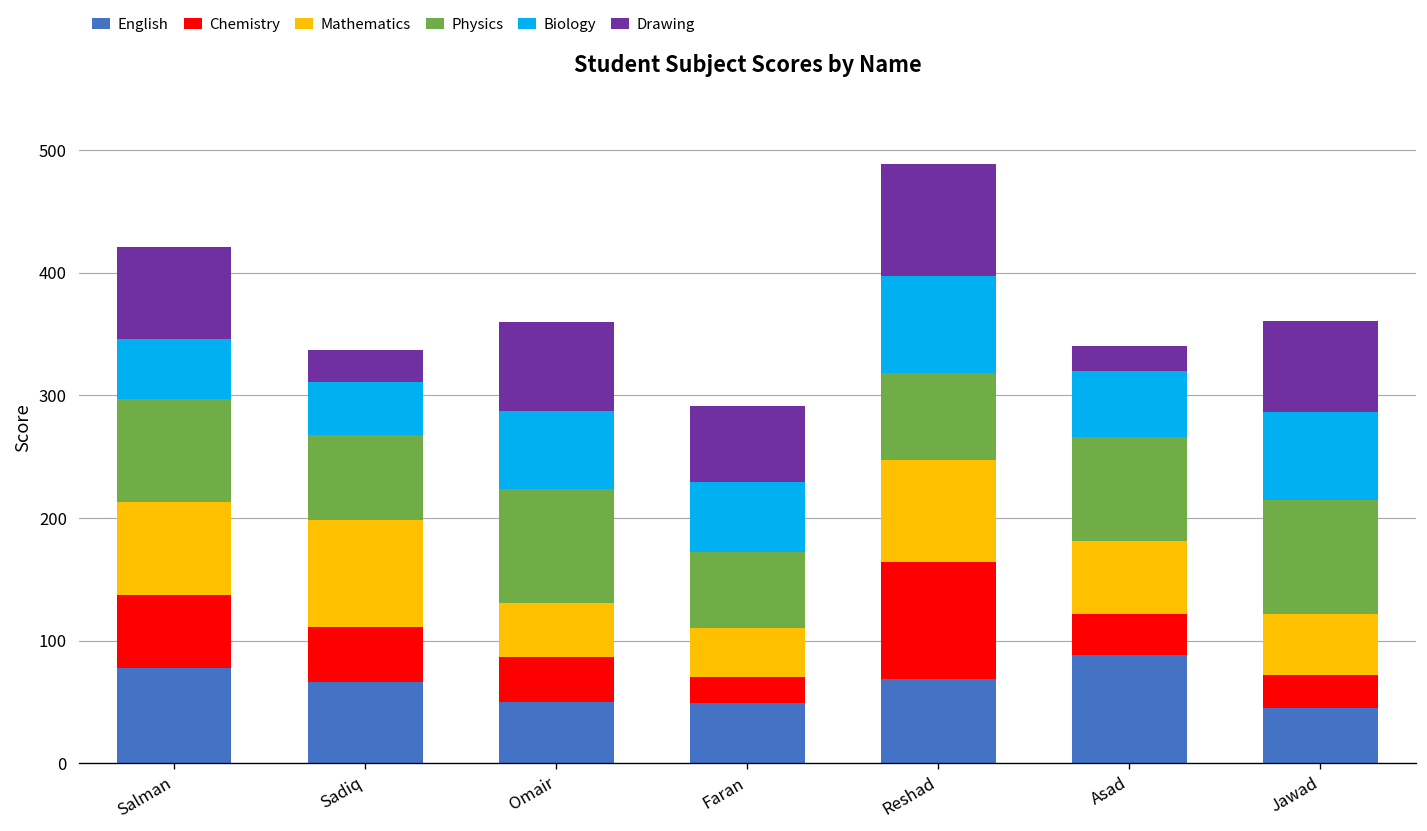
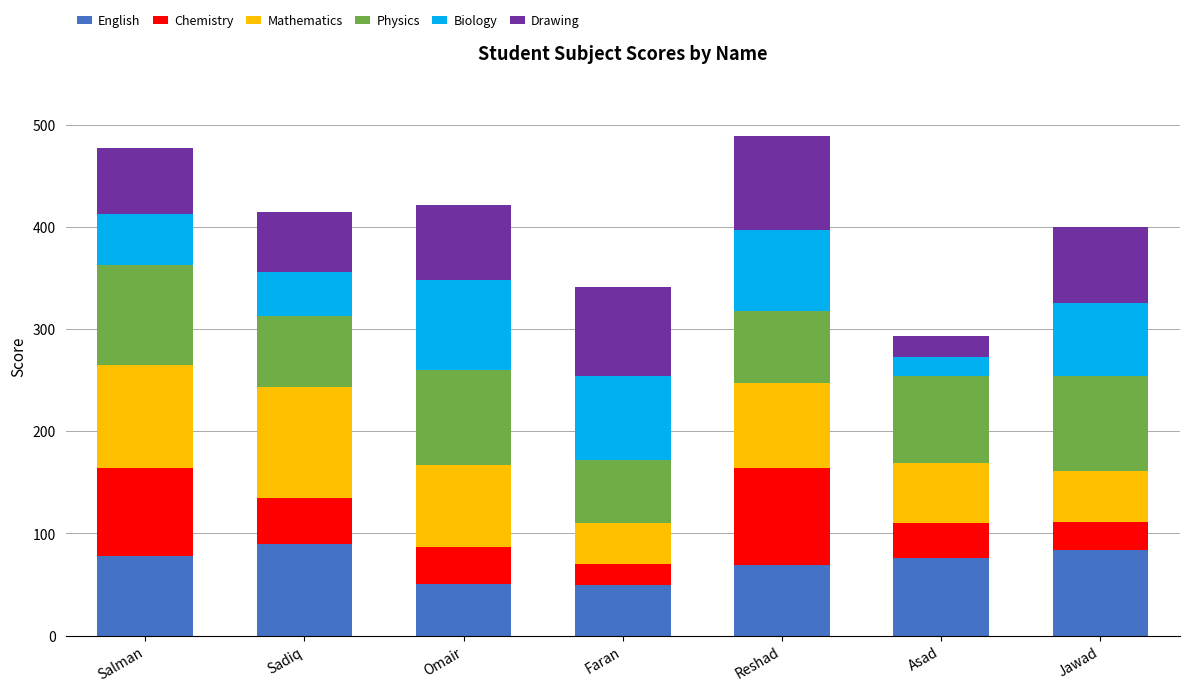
Chemistry, Salman: 59 -> 86
Mathematics, Salman: 76 -> 101
Physics, Salman: 84 -> 98
Drawing, Salman: 75 -> 65
English, Sadiq: 66 -> 90
Mathematics, Sadiq: 87 -> 108
Drawing, Sadiq: 26 -> 58
Mathematics, Omair: 44 -> 80
Biology, Omair: 63 -> 88
Biology, Faran: 57 -> 82
Drawing, Faran: 62 -> 87
English, Asad: 88 -> 76
Biology, Asad: 54 -> 19
English, Jawad: 45 -> 84
